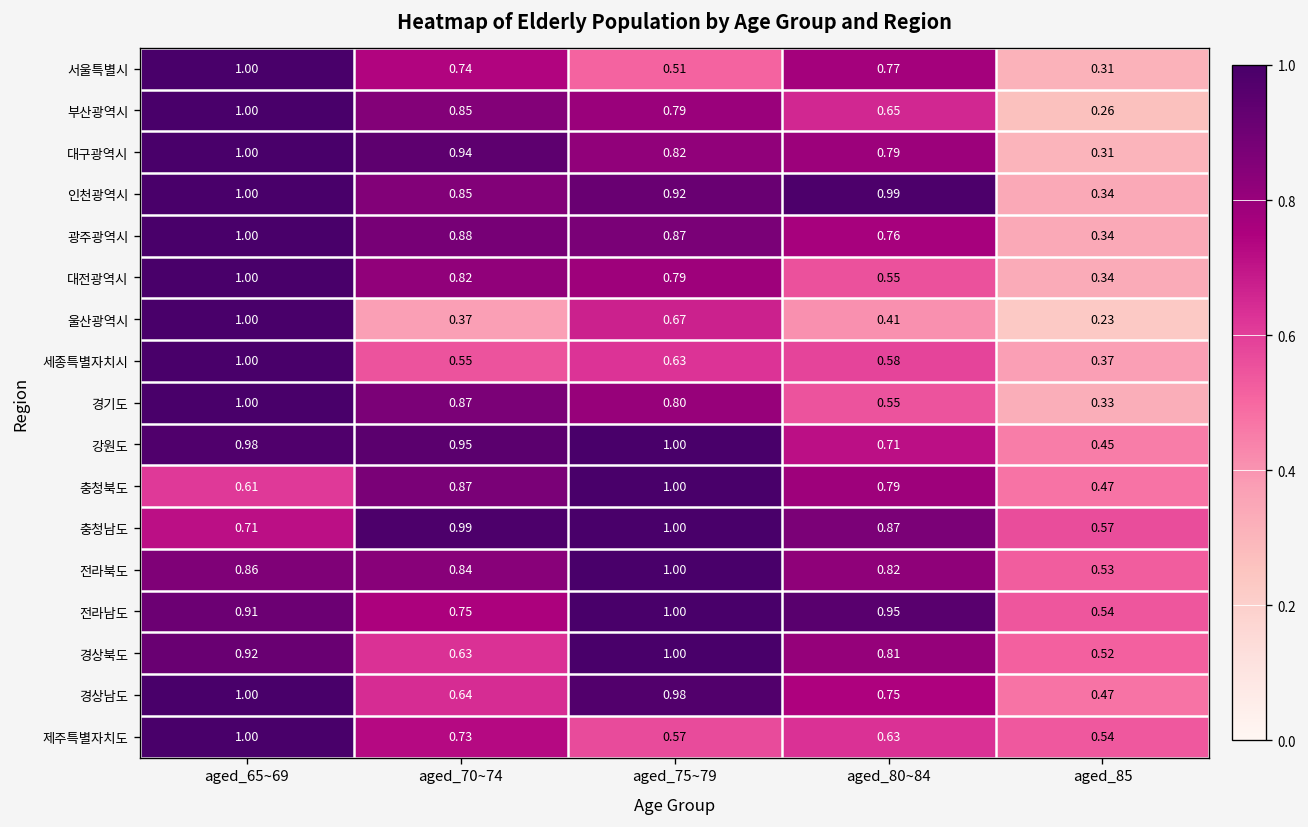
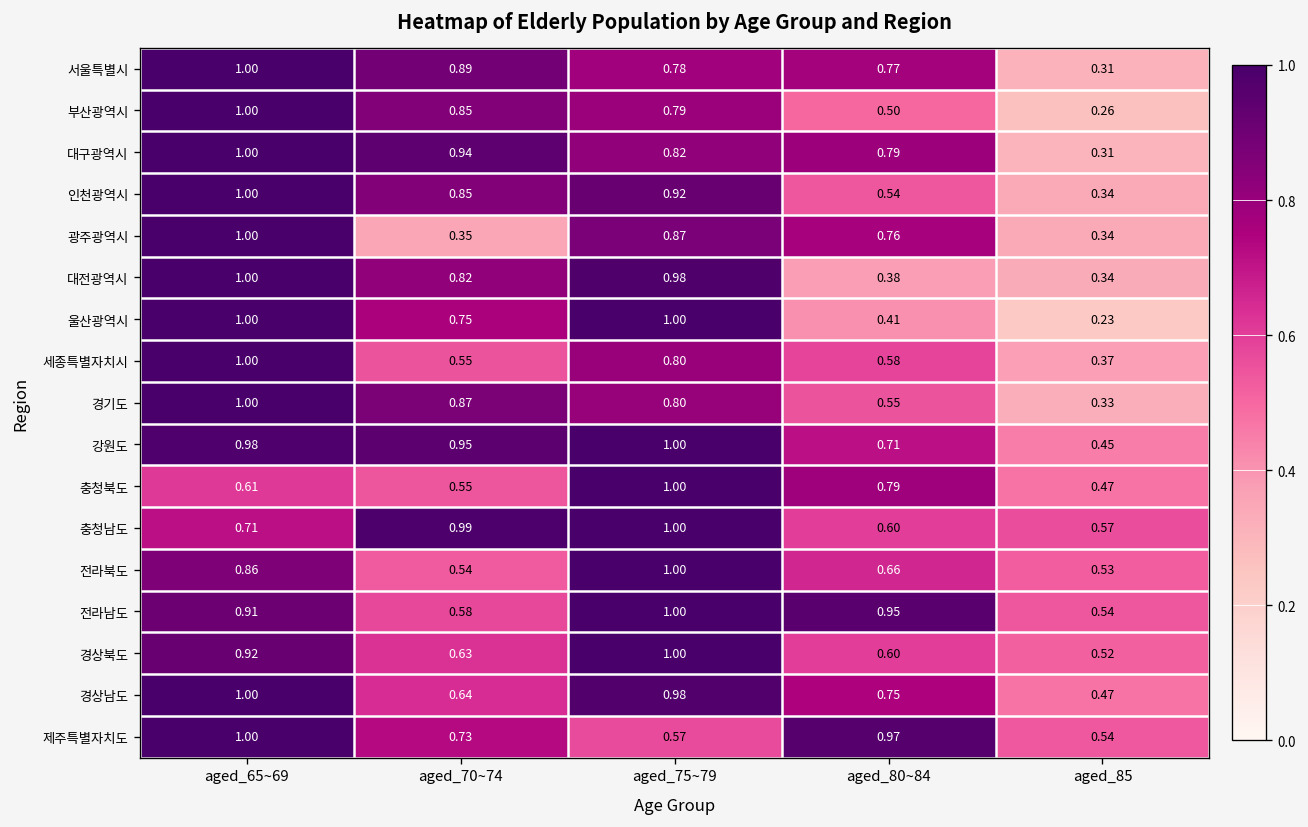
서울특별시, aged_70~74: 0.74 -> 0.89
서울특별시, aged_75~79: 0.51 -> 0.78
부산광역시, aged_80~84: 0.65 -> 0.50
인천광역시, aged_80~84: 0.99 -> 0.54
광주광역시, aged_70~74: 0.88 -> 0.35
대전광역시, aged_75~79: 0.79 -> 0.98
대전광역시, aged_80~84: 0.55 -> 0.38
울산광역시, aged_70~74: 0.37 -> 0.75
울산광역시, aged_75~79: 0.67 -> 1.00
세종특별자치시, aged_75~79: 0.63 -> 0.80
충청북도, aged_70~74: 0.87 -> 0.55
충청남도, aged_80~84: 0.87 -> 0.60
전라북도, aged_70~74: 0.84 -> 0.54
전라북도, aged_80~84: 0.82 -> 0.66
전라남도, aged_70~74: 0.75 -> 0.58
경상북도, aged_80~84: 0.81 -> 0.60
제주특별자치도, aged_80~84: 0.63 -> 0.97
